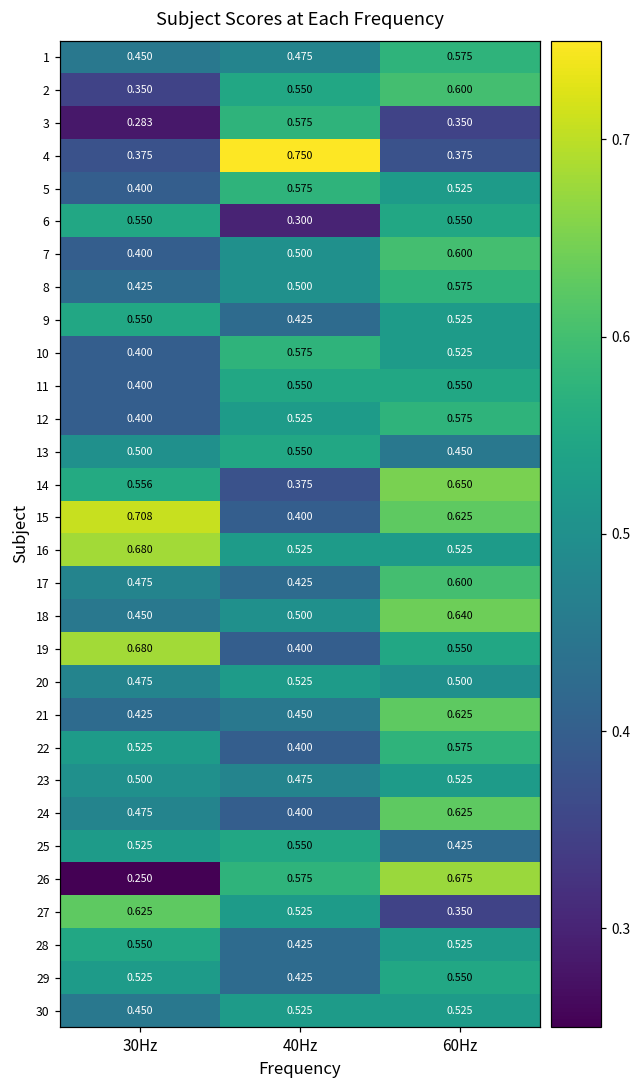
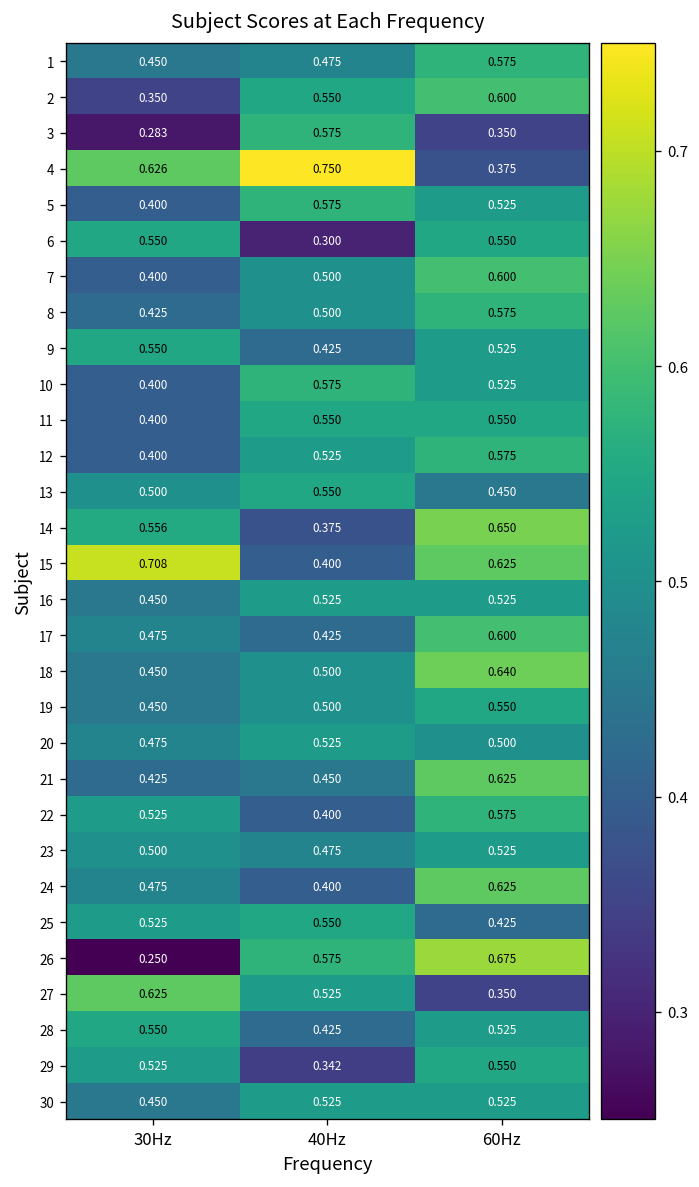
4, 30Hz: 0.375 -> 0.626
16, 30Hz: 0.680 -> 0.450
19, 30Hz: 0.680 -> 0.450
19, 40Hz: 0.400 -> 0.500
29, 40Hz: 0.425 -> 0.342
